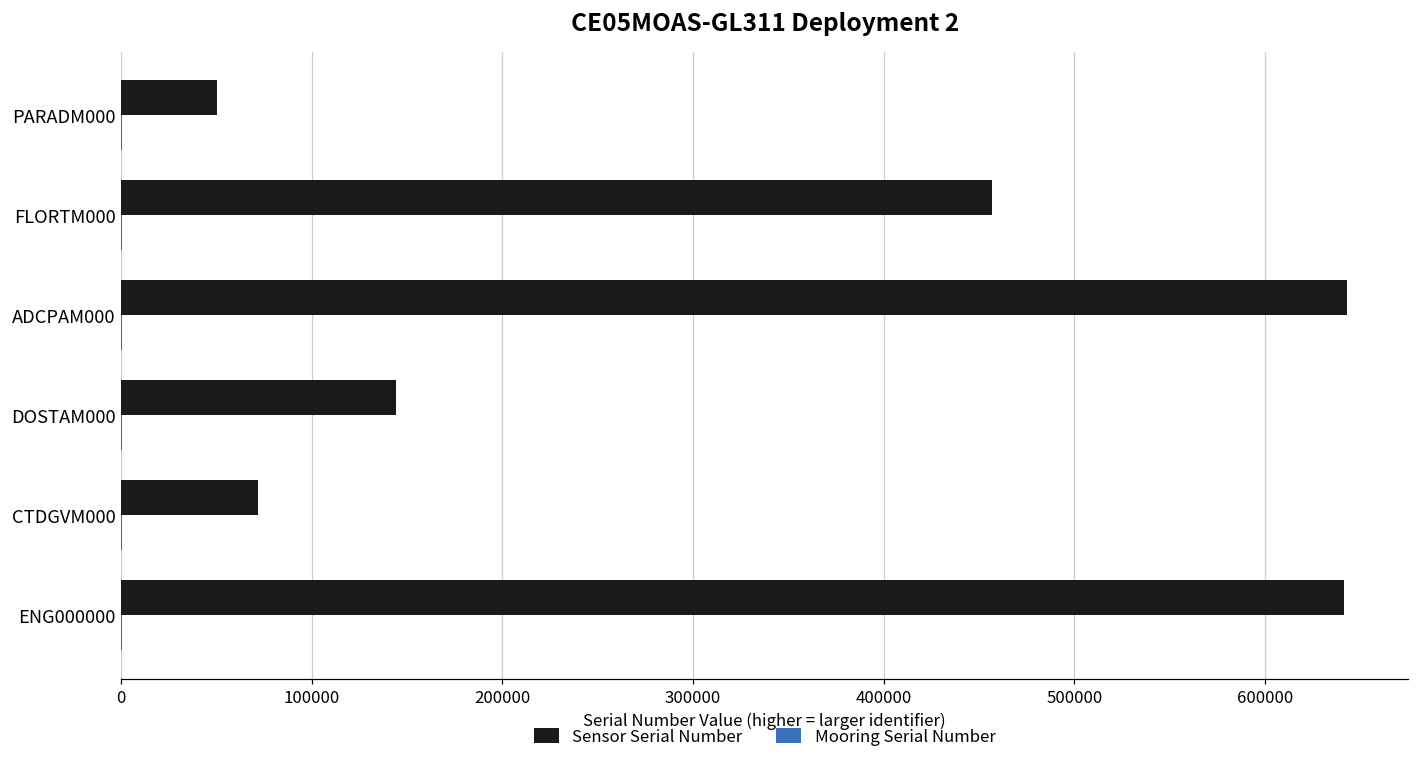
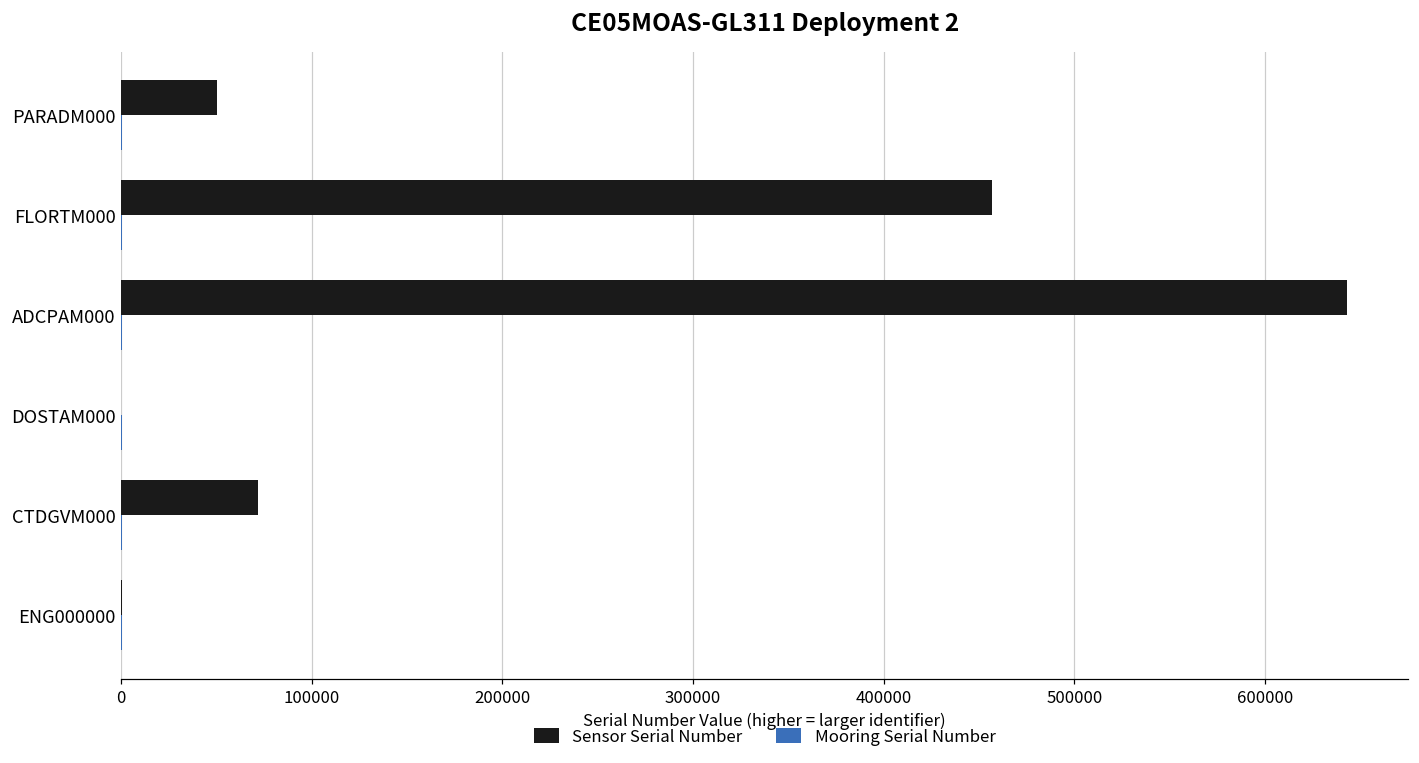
Sensor Serial Number, DOSTAM000: 144000 -> 0
Sensor Serial Number, ENG000000: 642000 -> 0
